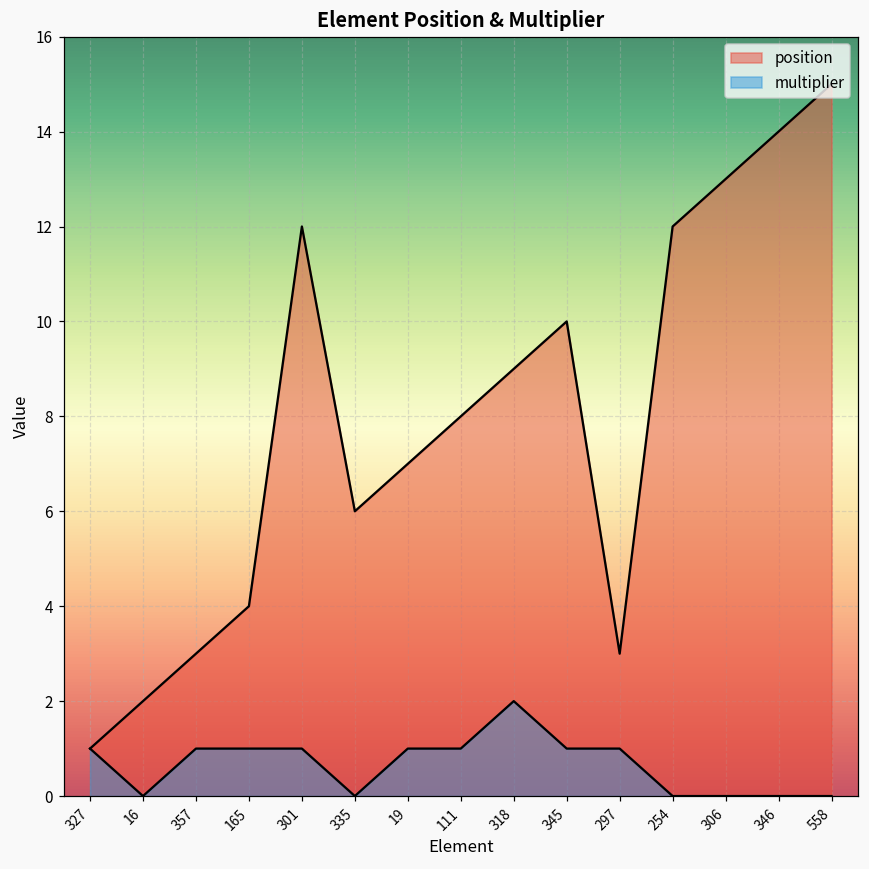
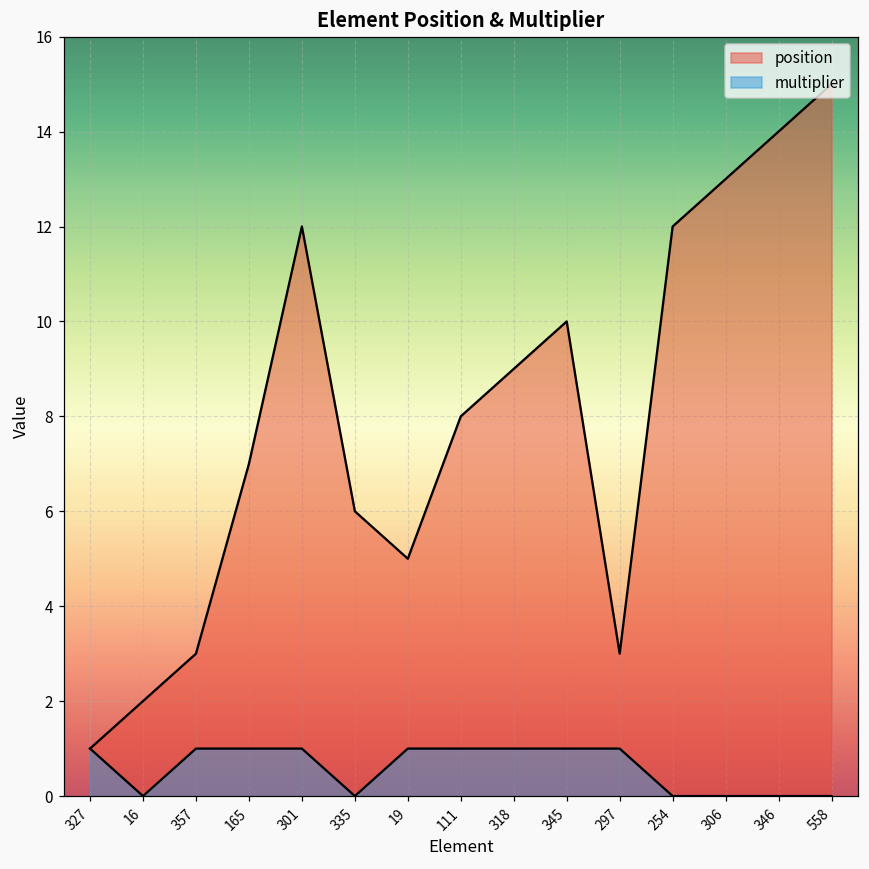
position, 165: 4 -> 7
position, 19: 7 -> 5
multiplier, 318: 2 -> 1
